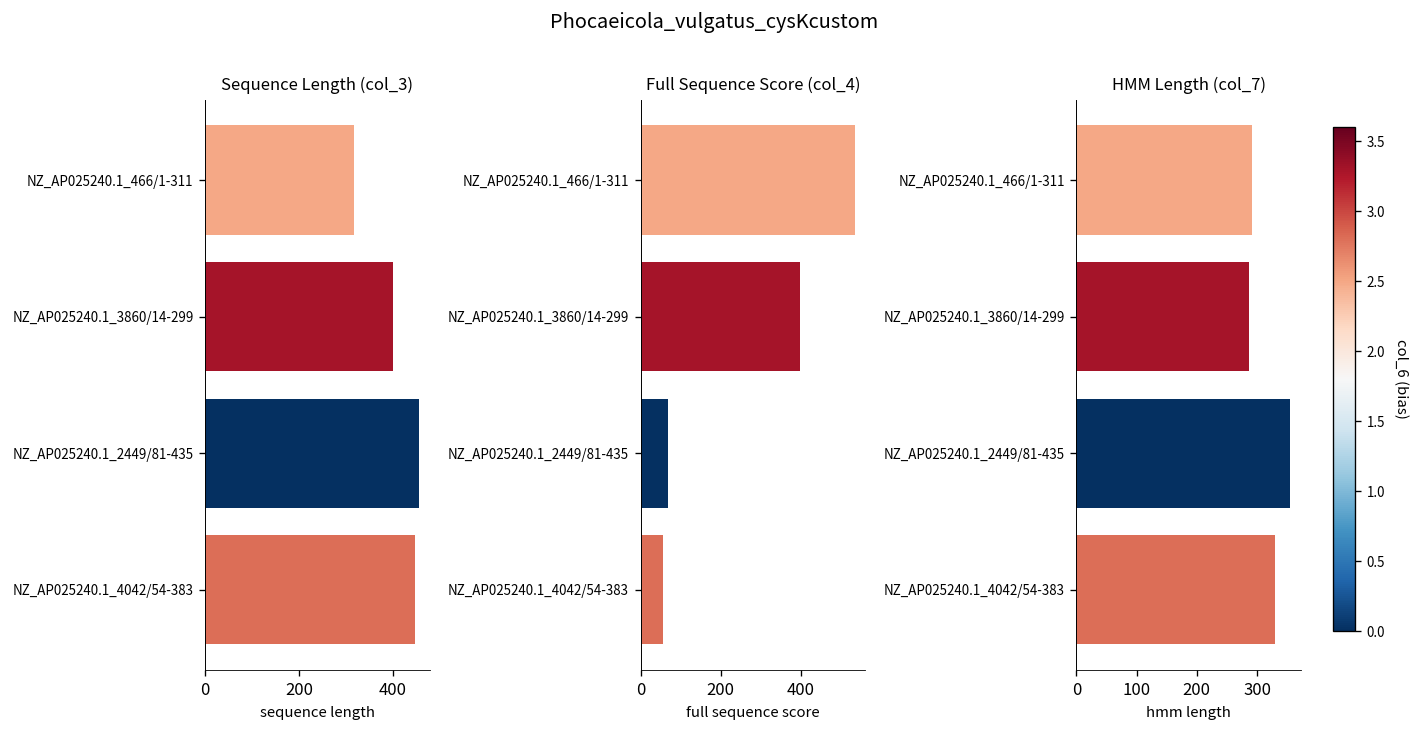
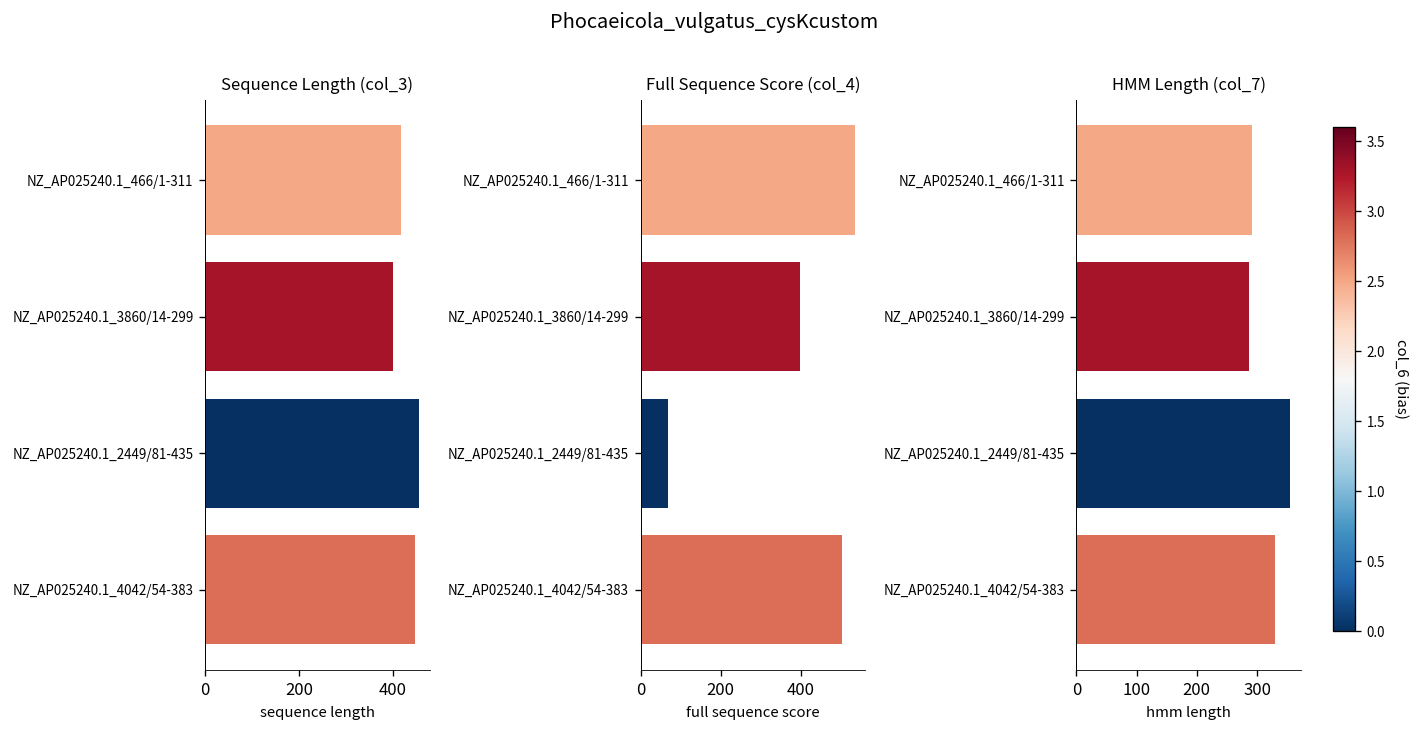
Sequence Length (col_3), NZ_AP025240.1_466/1-311: 320 -> 420
Full Sequence Score (col_4), NZ_AP025240.1_4042/54-383: 60 -> 500
